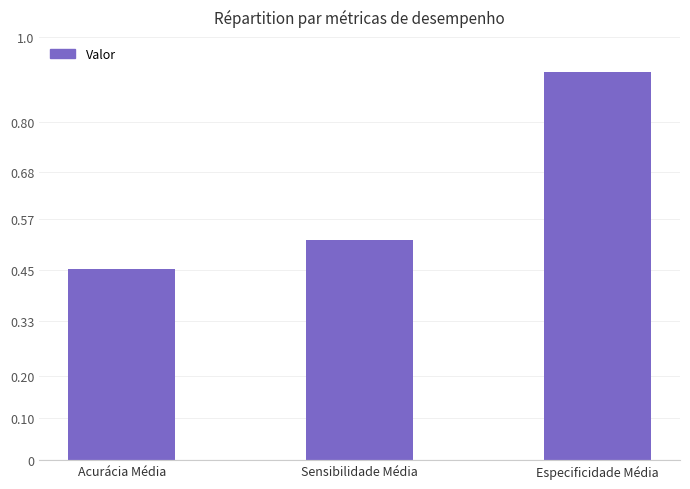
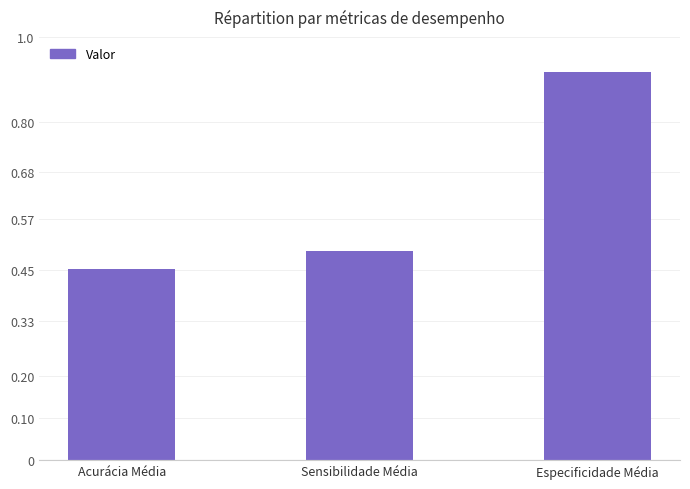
Sensibilidade Média: 0.52 -> 0.49
